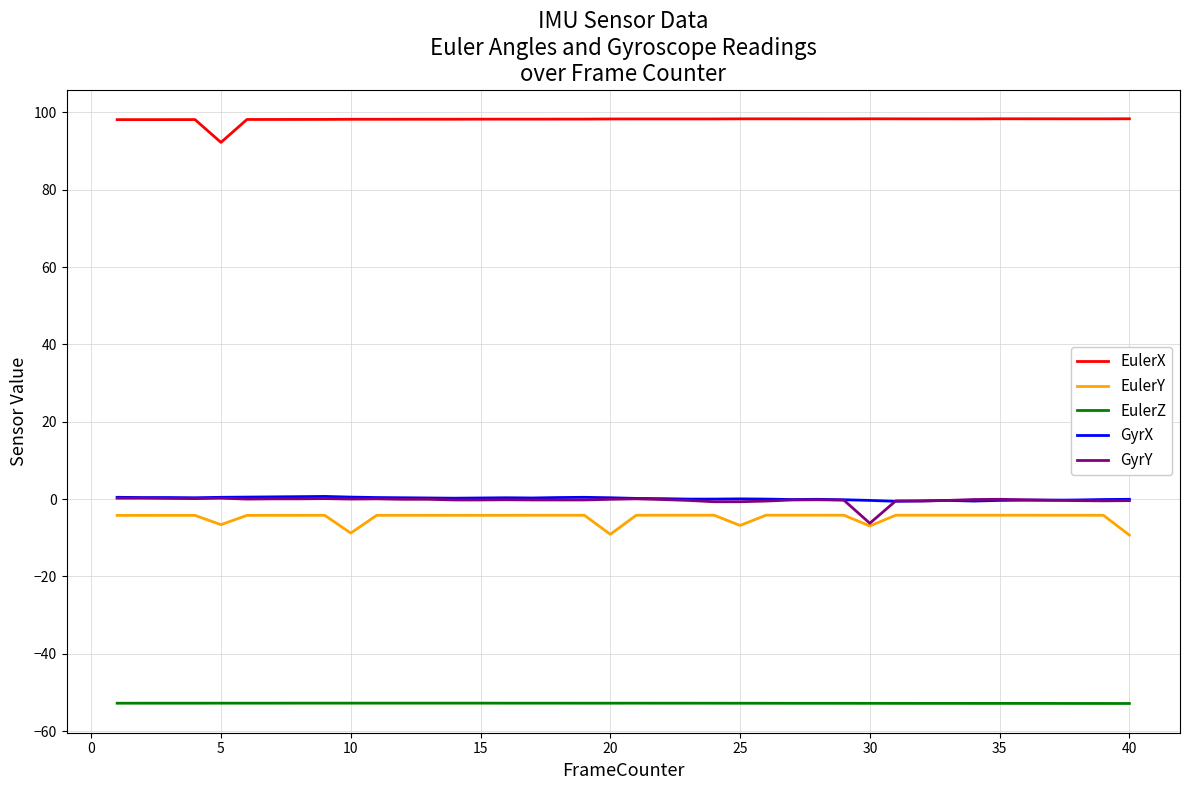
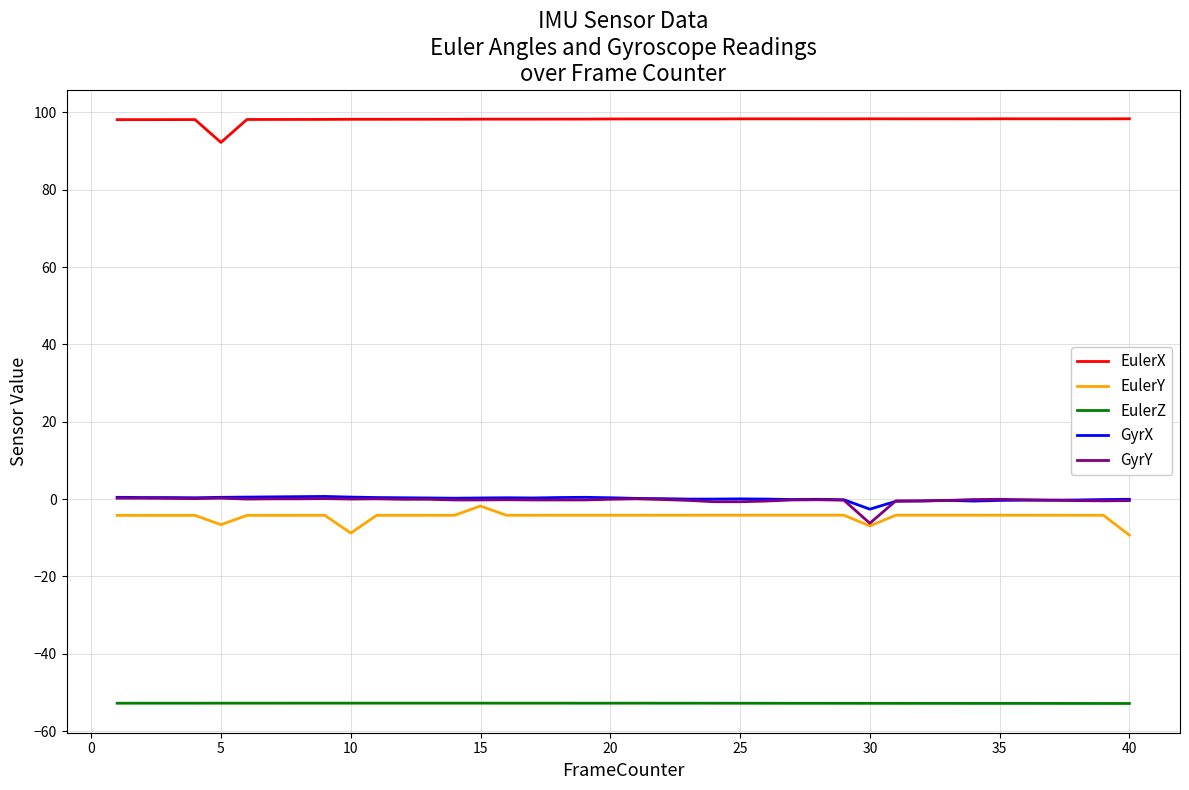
EulerY, 15: -4 -> -2
EulerY, 20: -9 -> -4
EulerY, 25: -7 -> -4
GyrX, 30: 0 -> -3
